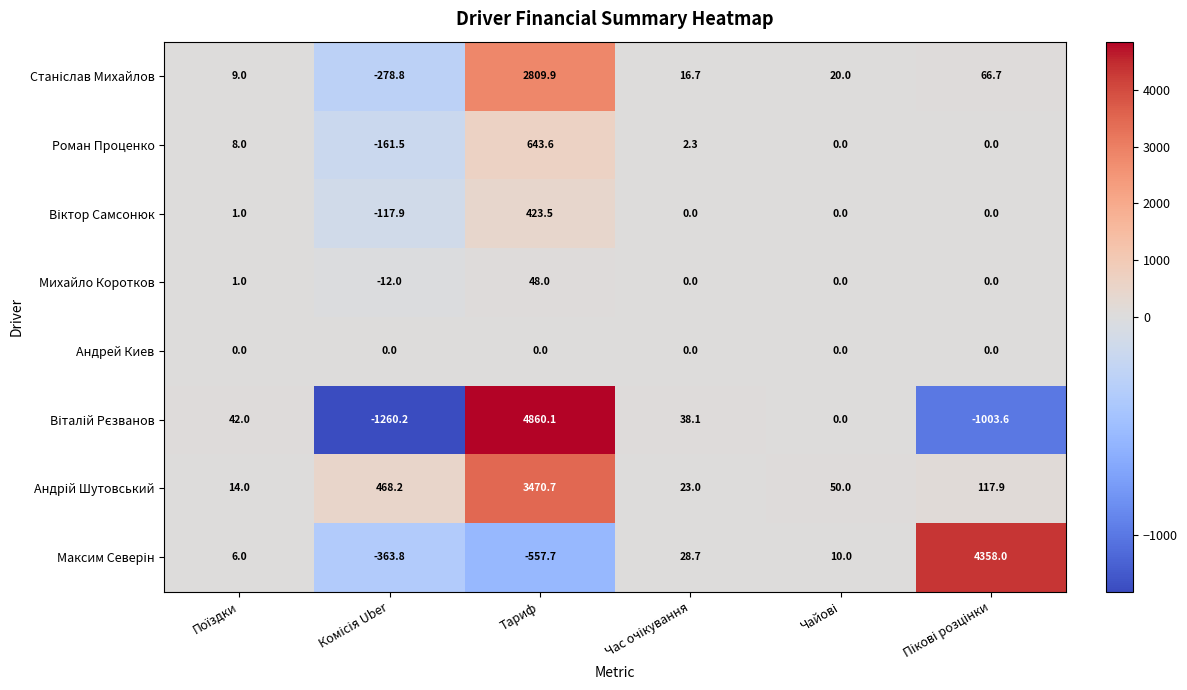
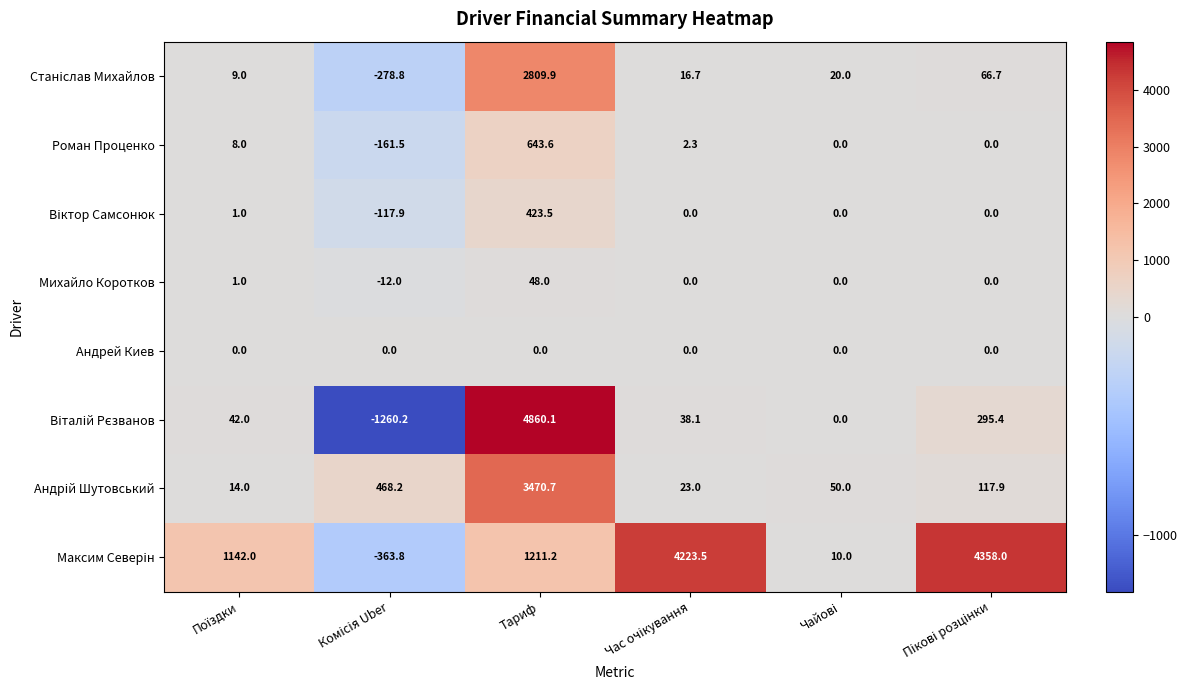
Віталій Рєзванов, Пікові розцінки: -1003.6 -> 295.4
Максим Северін, Поїздки: 6.0 -> 1142.0
Максим Северін, Тариф: -557.7 -> 1211.2
Максим Северін, Час очікування: 28.7 -> 4223.5
